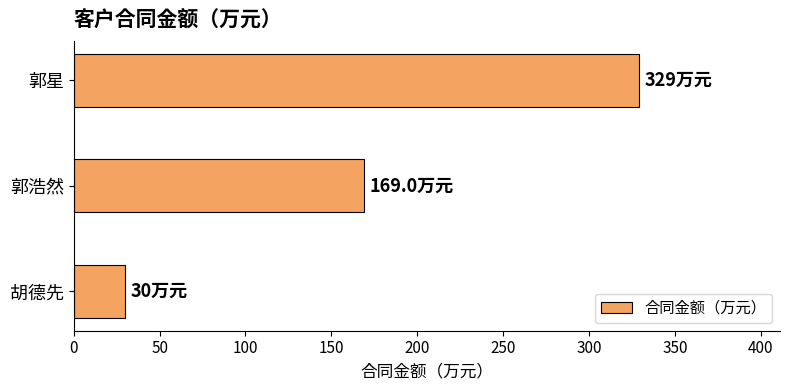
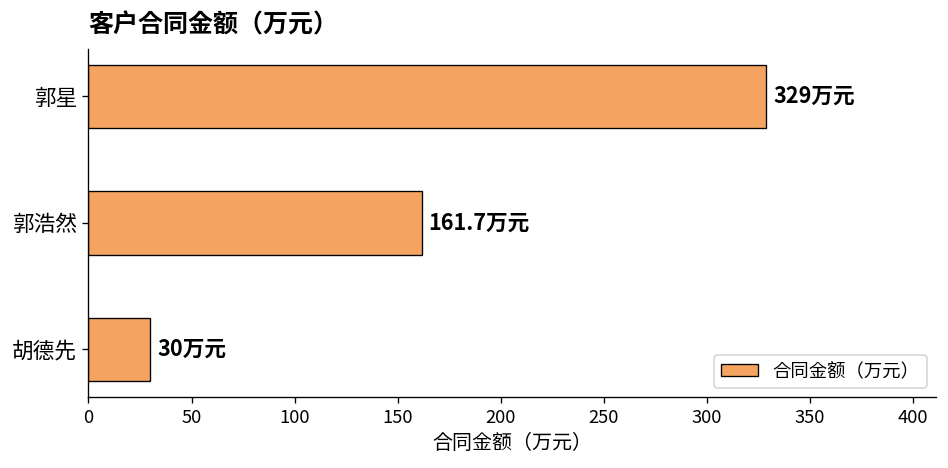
郭浩然: 169.0 -> 161.7
